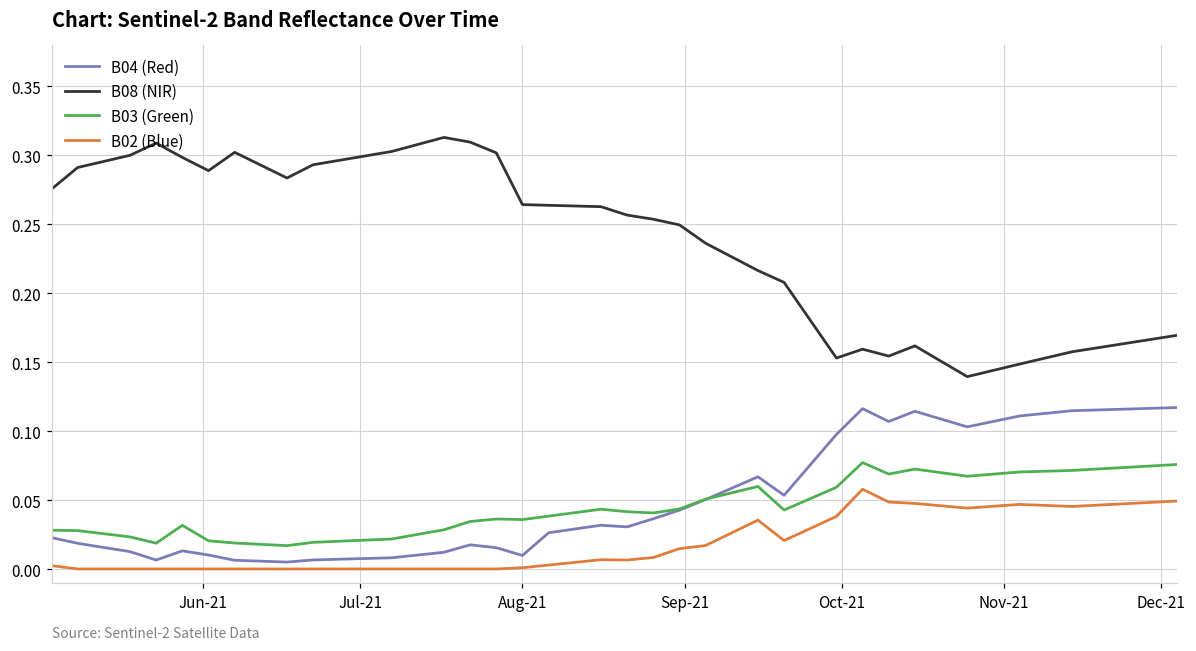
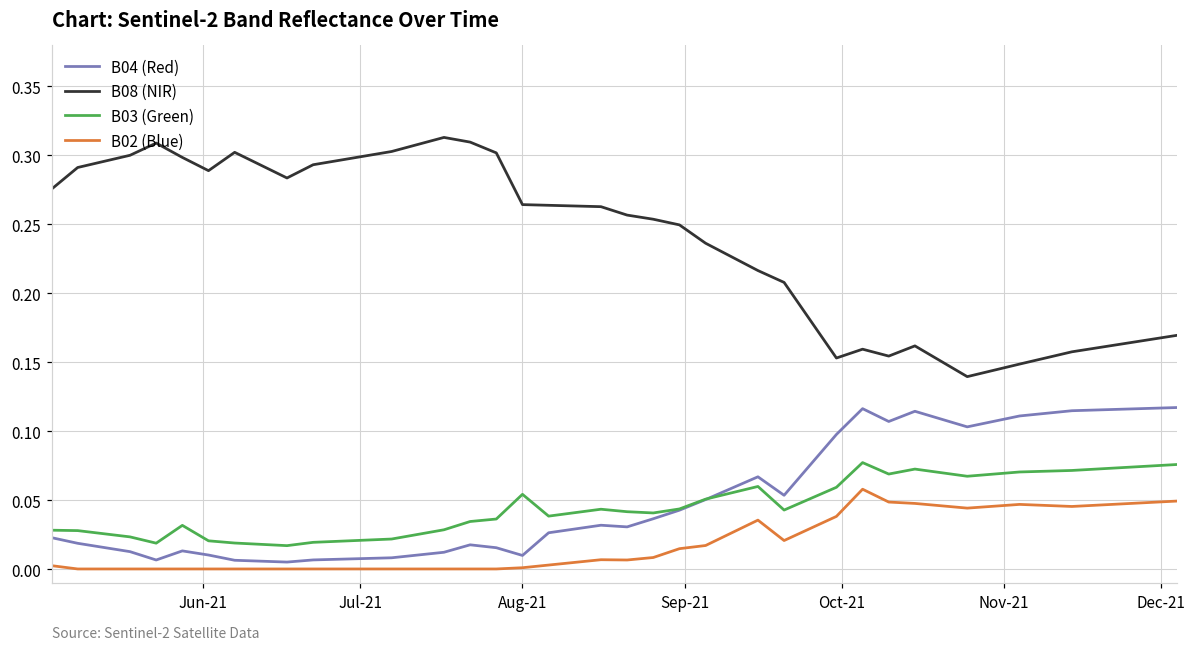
B03 (Green), Aug-21: 0.036 -> 0.054
